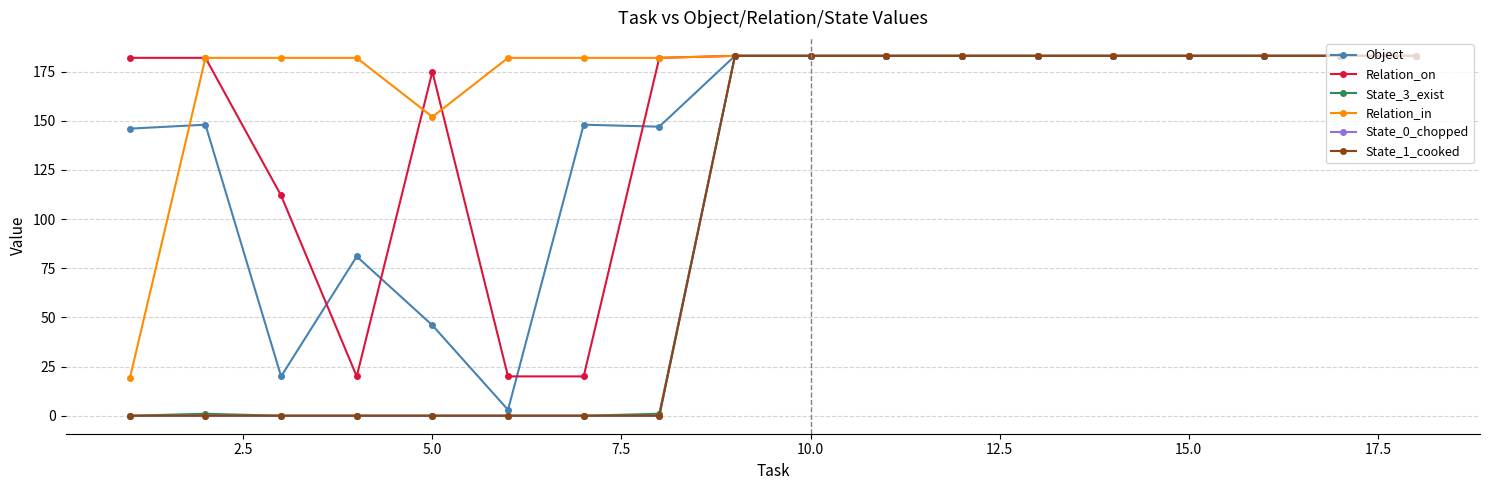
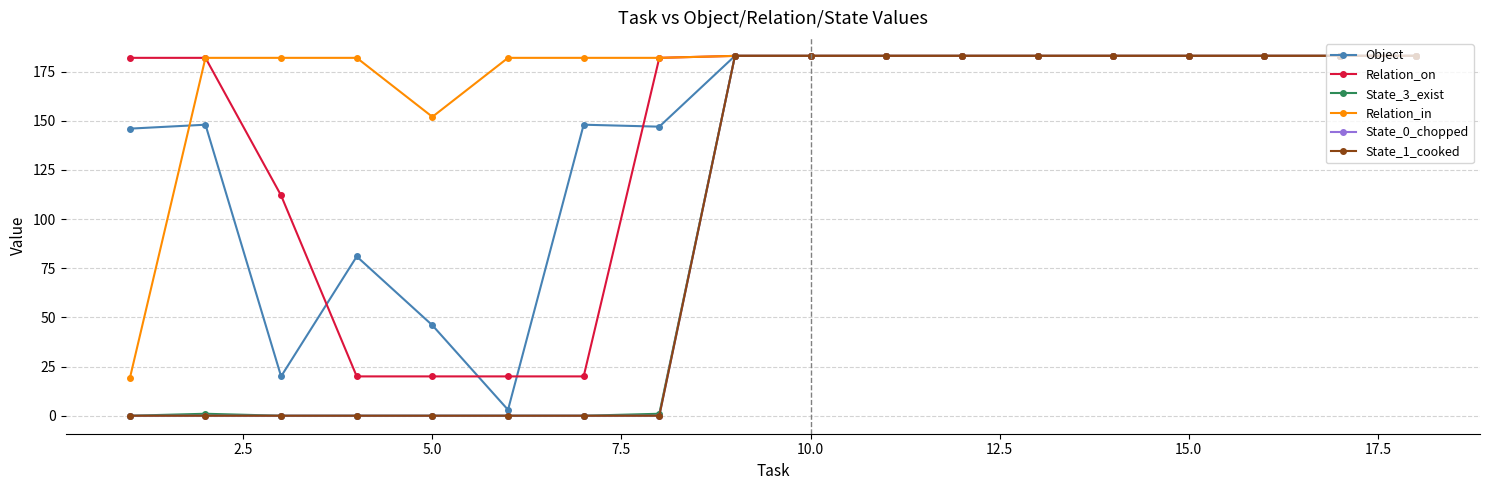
Relation_on, 5.0: 175 -> 20
